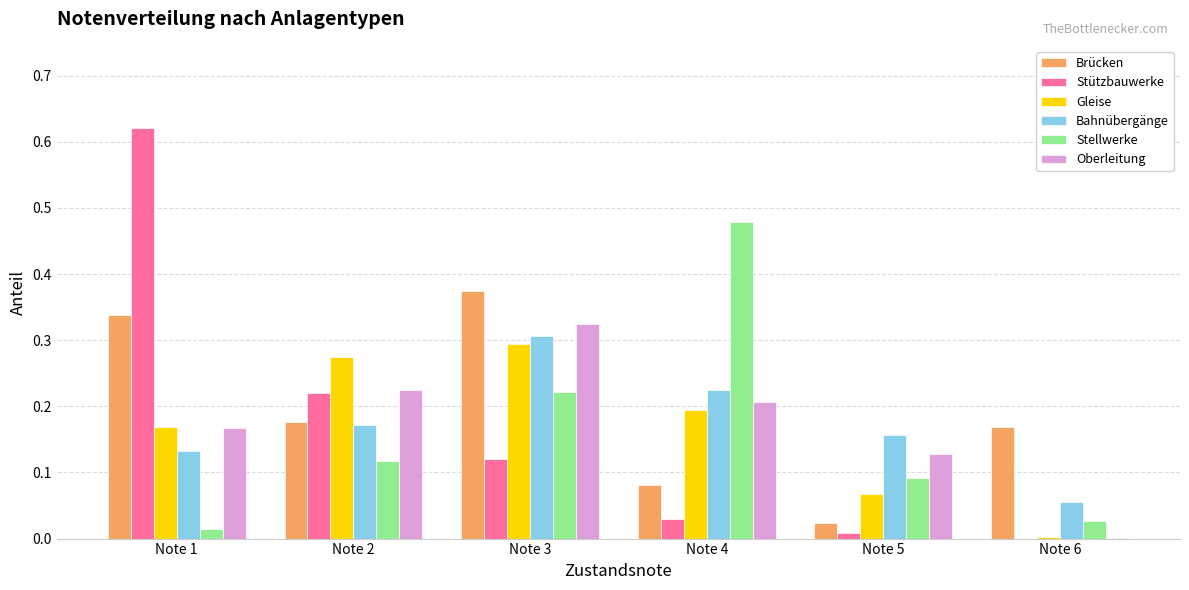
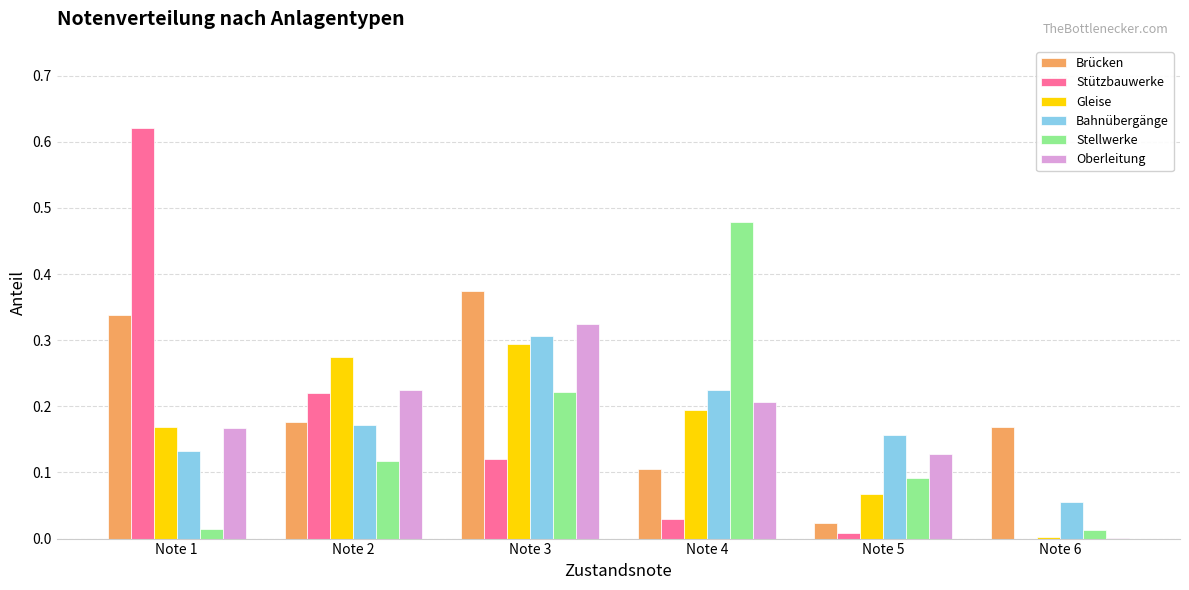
Brücken, Note 4: 0.08 -> 0.11
Stellwerke, Note 6: 0.03 -> 0.01
